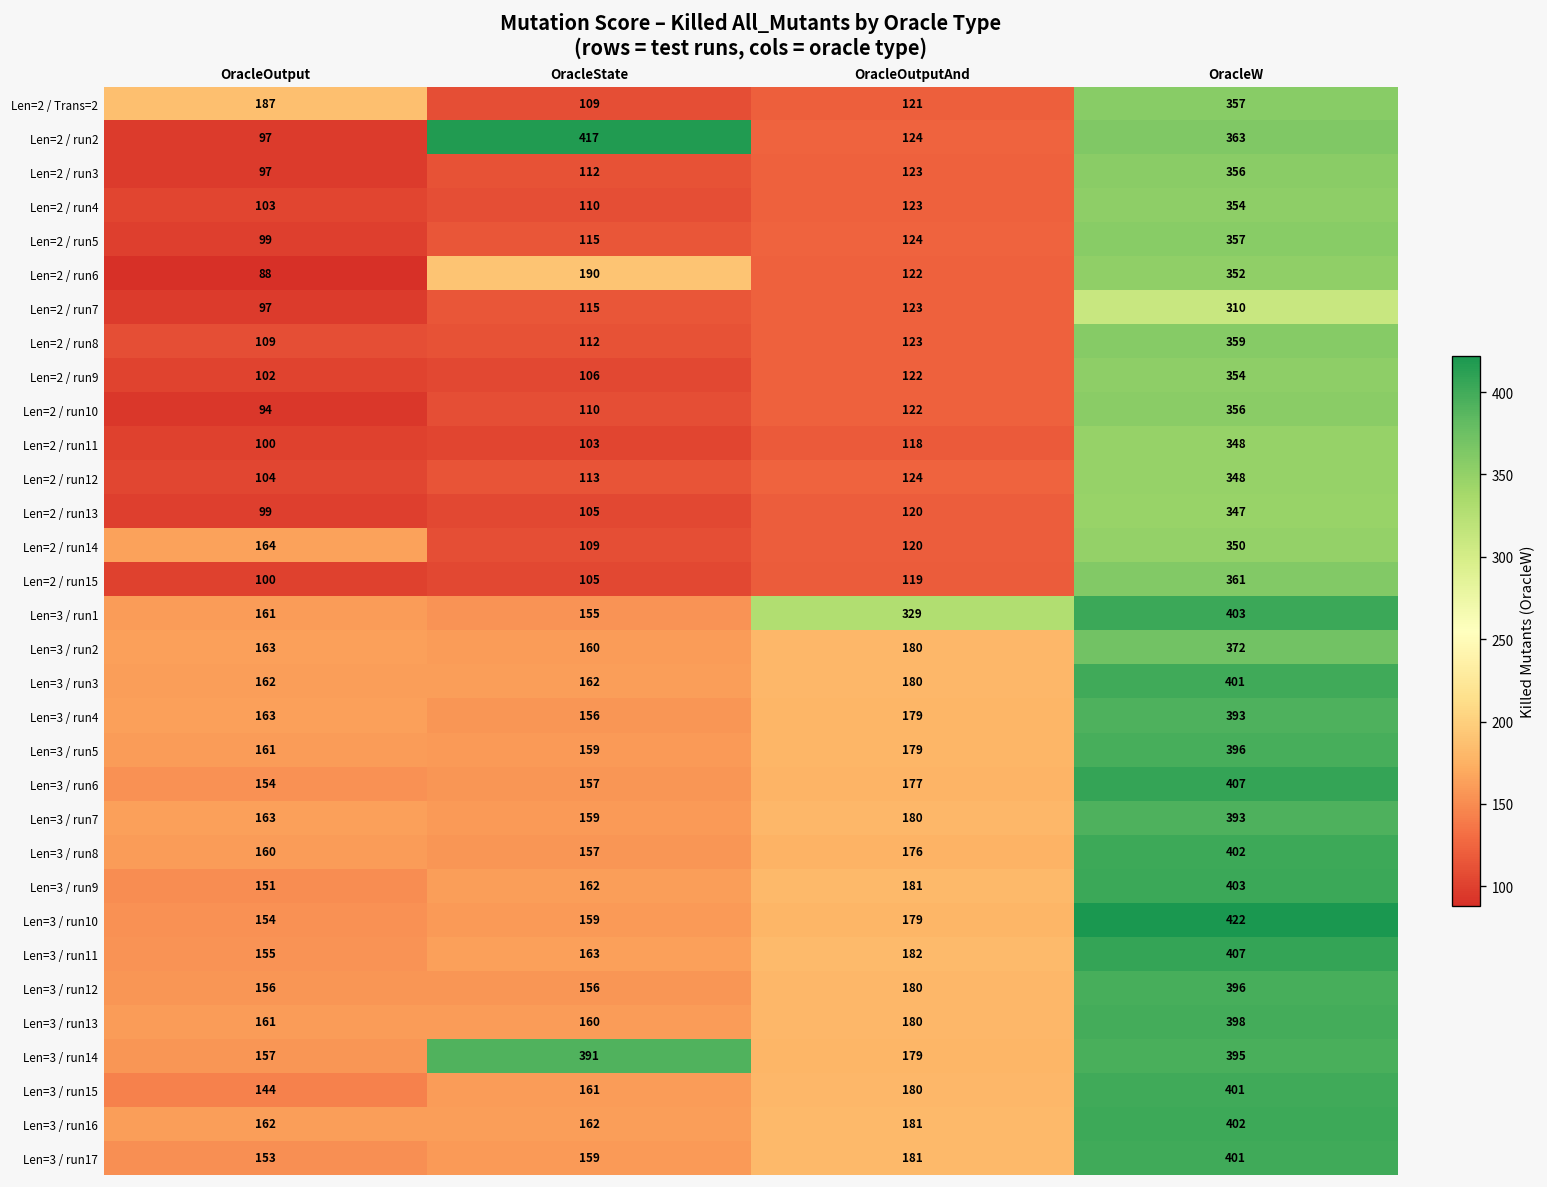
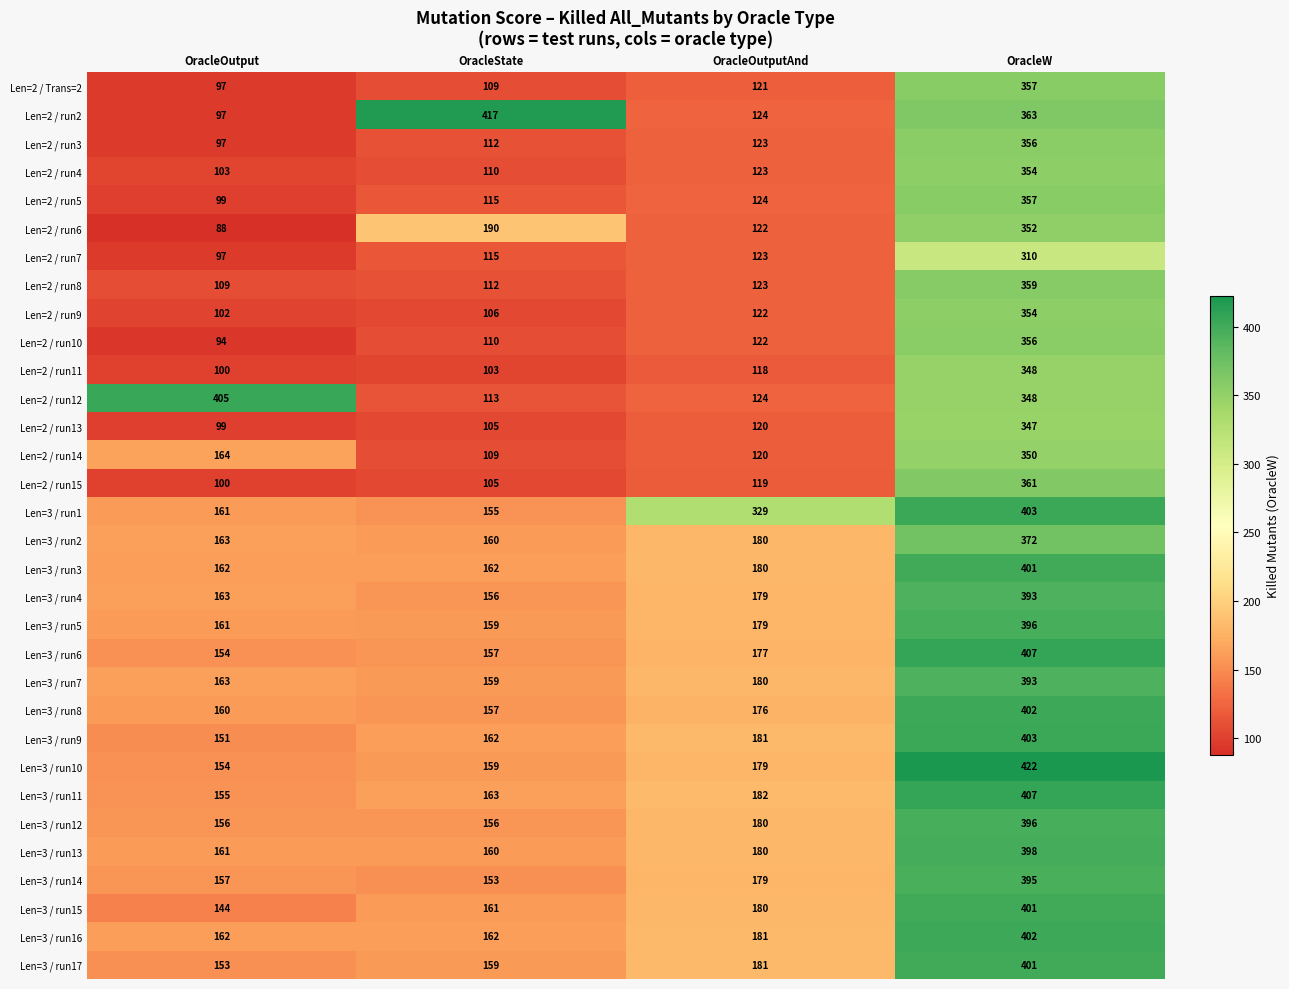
Len=2 / Trans=2, OracleOutput: 187 -> 97
Len=2 / run12, OracleOutput: 104 -> 405
Len=3 / run14, OracleState: 391 -> 153
